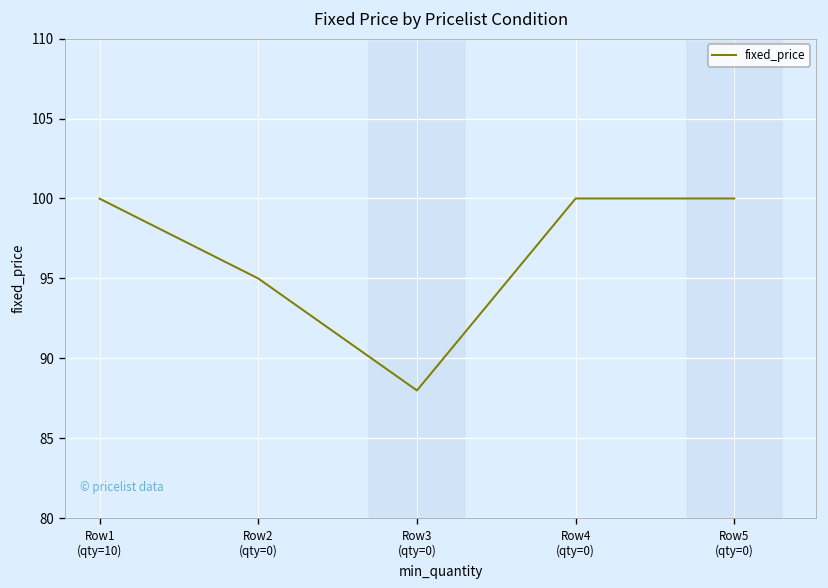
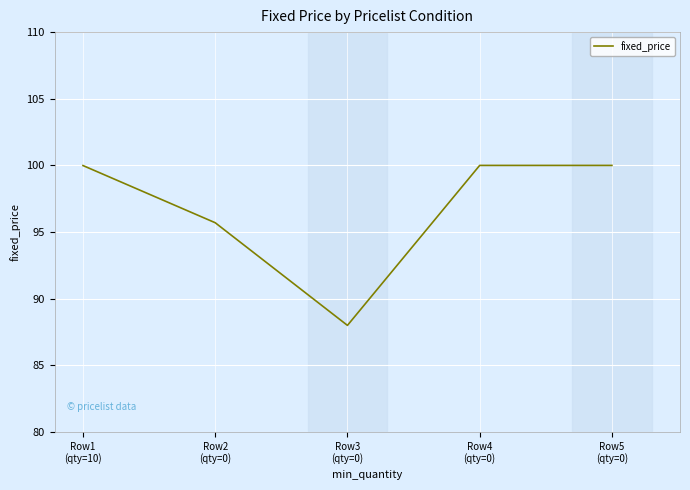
Row2 (qty=0): 95.0 -> 95.7
